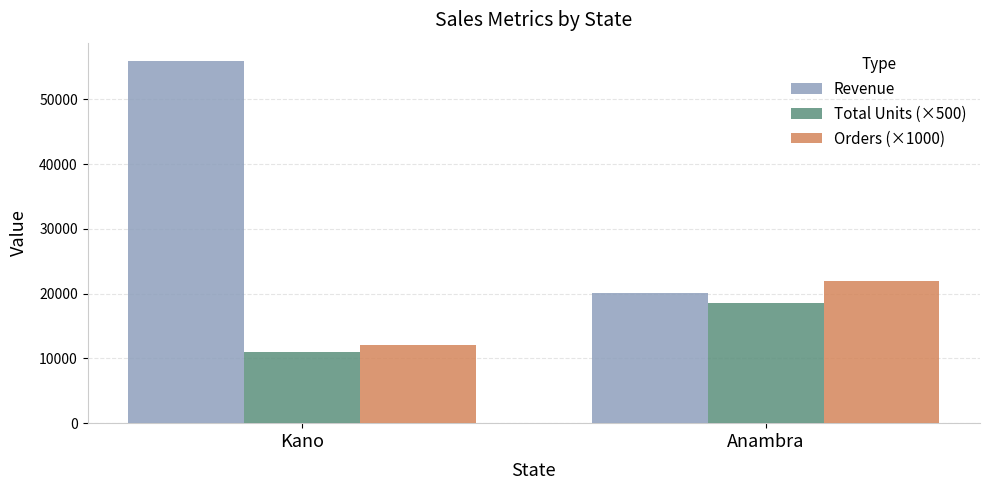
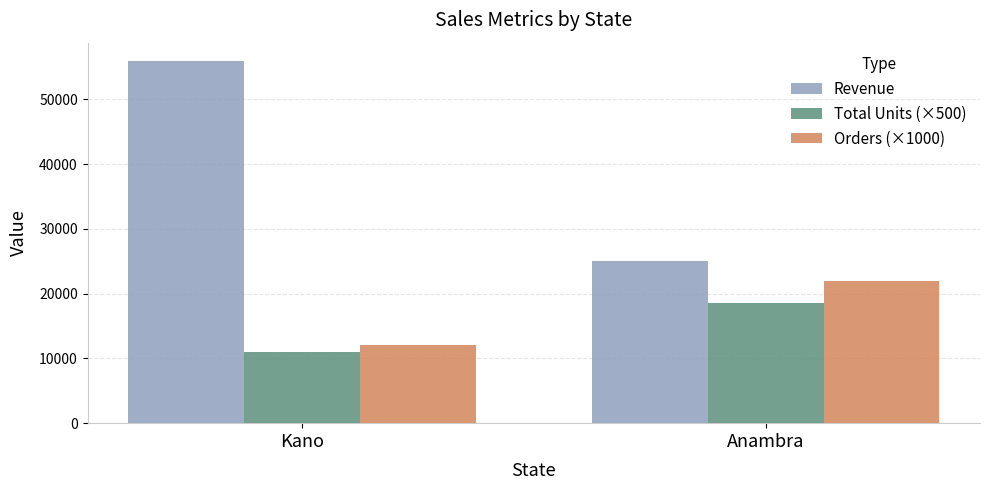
Revenue, Anambra: 20000 -> 25000
